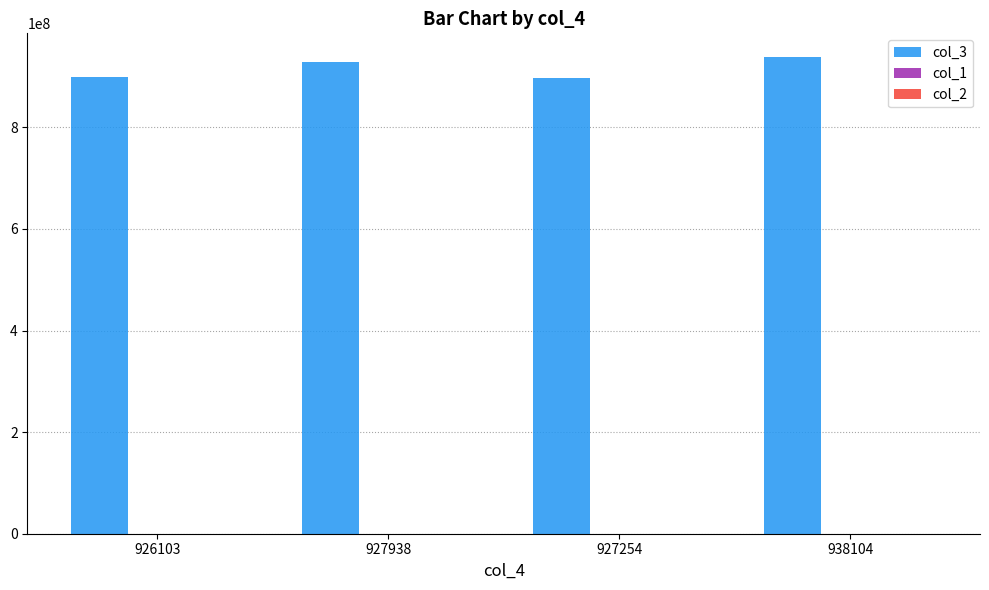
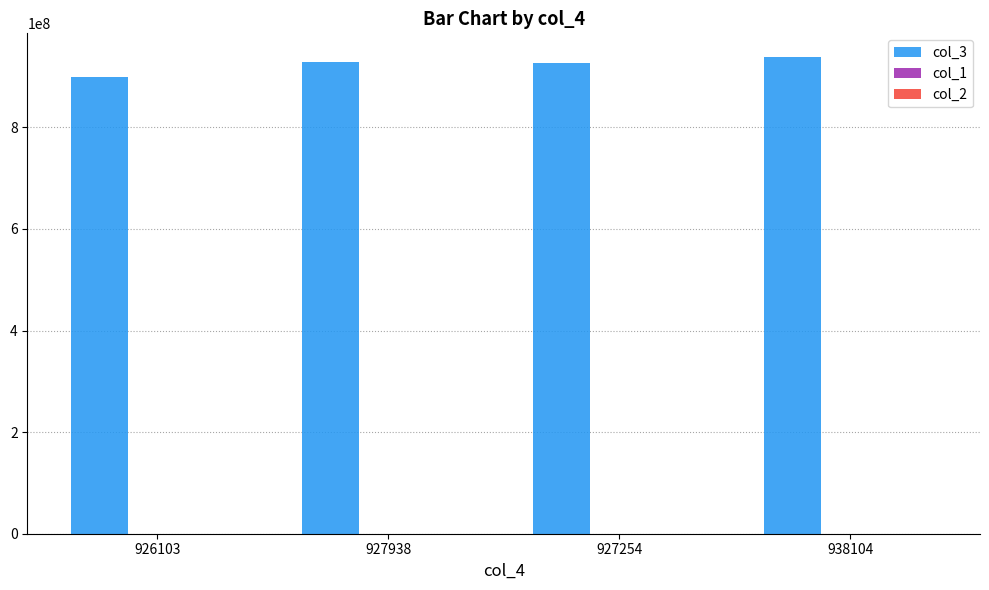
col_3, 927254: 900000000 -> 930000000
